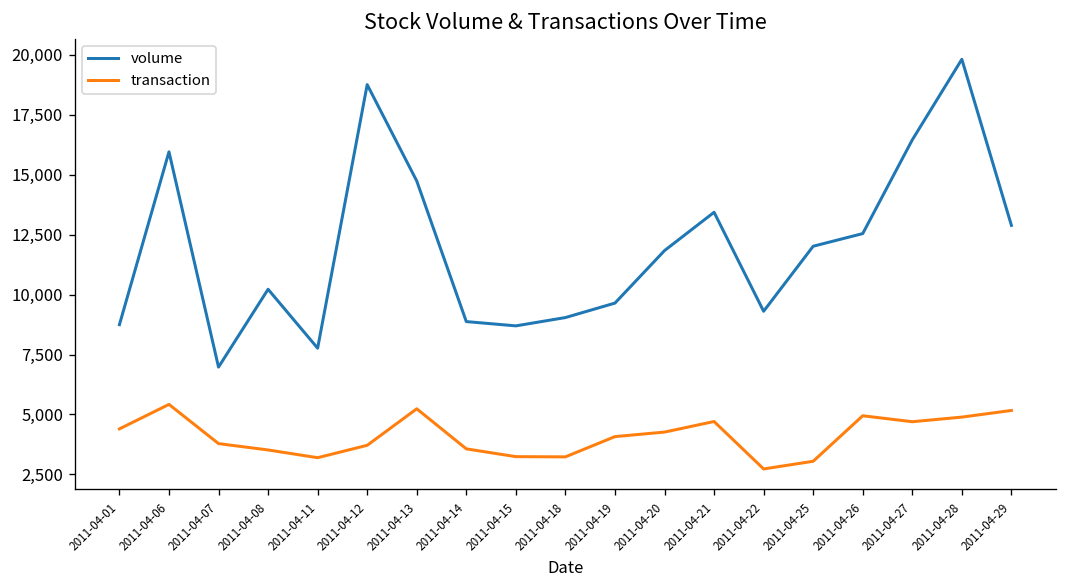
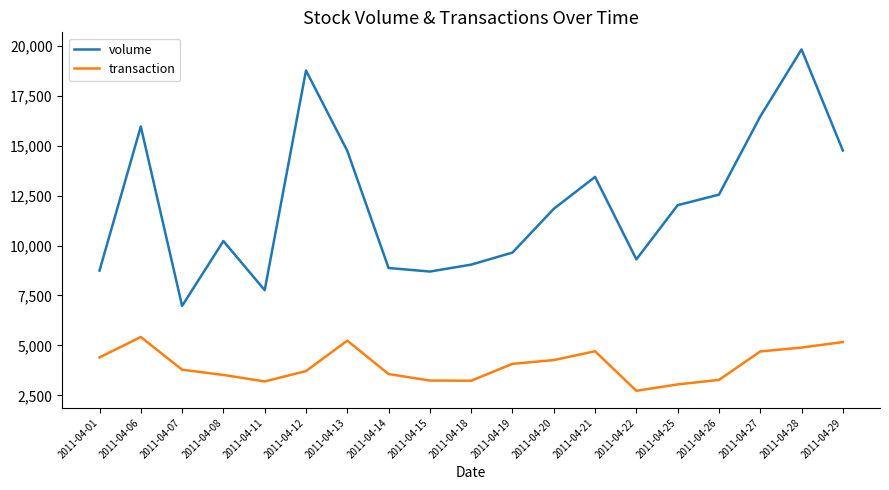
transaction, 2011-04-26: 4,900 -> 3,300
volume, 2011-04-29: 12,900 -> 14,800
